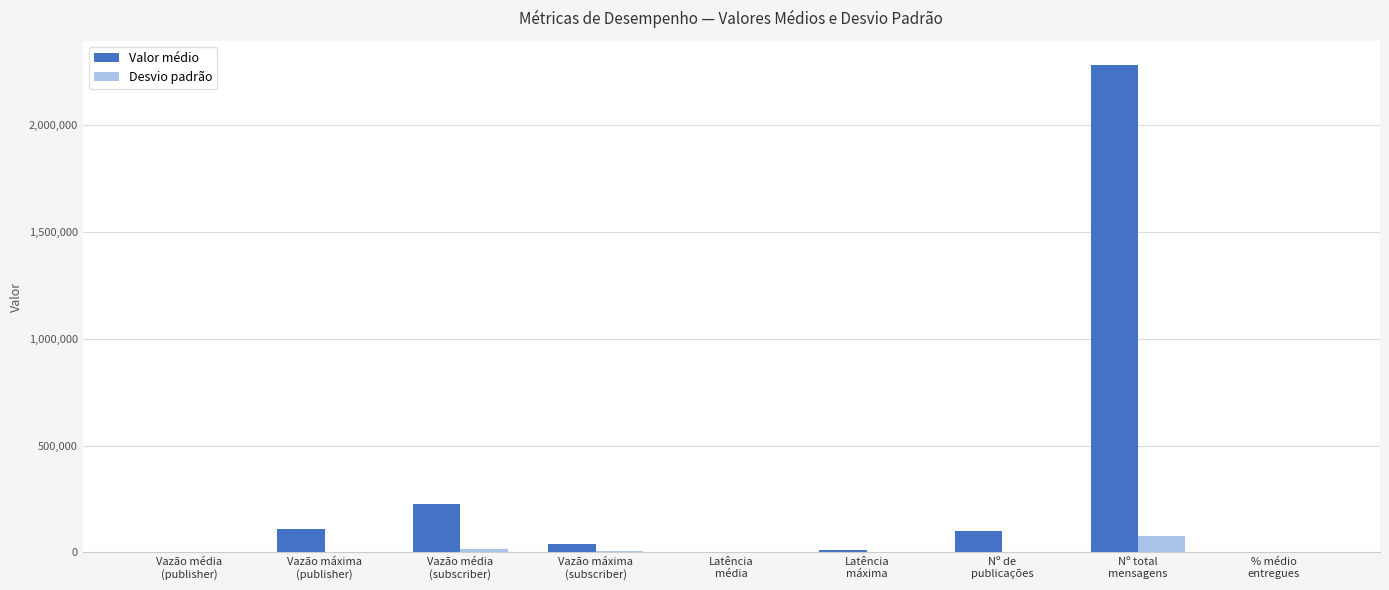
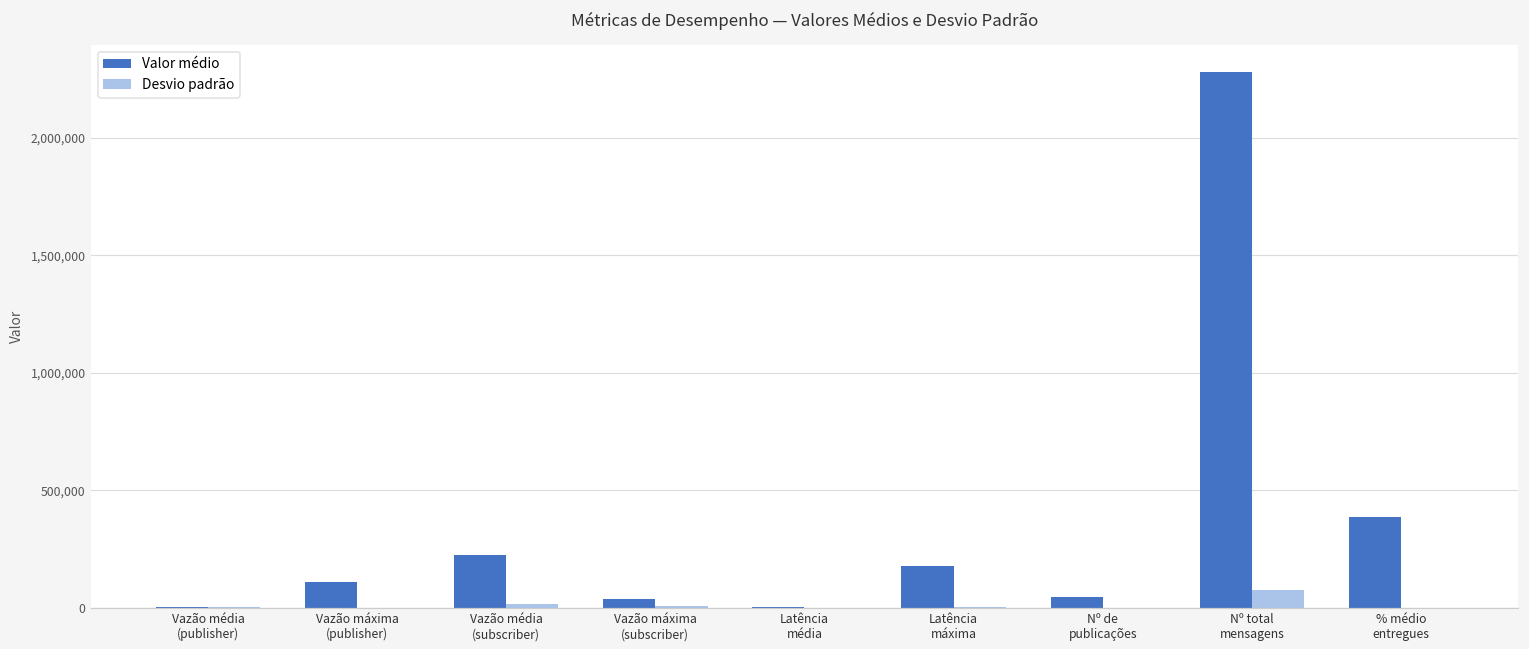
Valor médio, Latência máxima: 10,000 -> 180,000
Valor médio, Nº de publicações: 100,000 -> 40,000
Valor médio, % médio entregues: 0 -> 390,000
